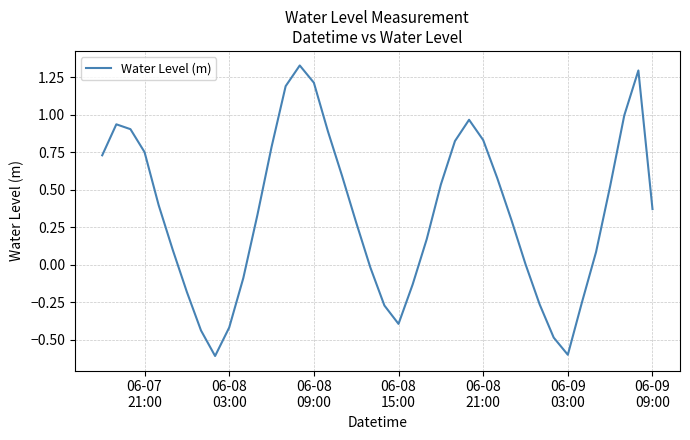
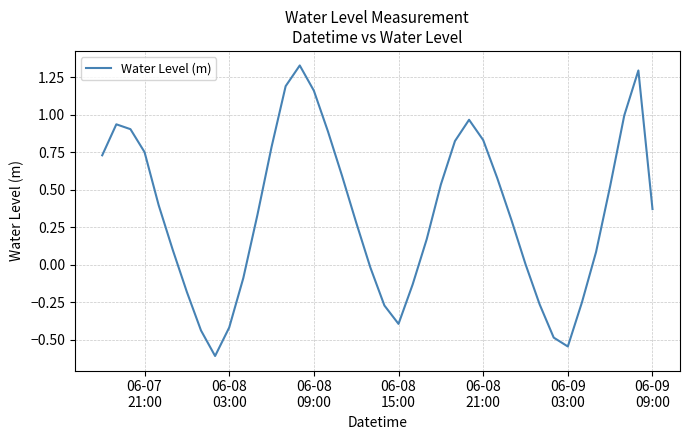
06-08 09:00: 1.21 -> 1.16
06-09 03:00: -0.60 -> -0.55
